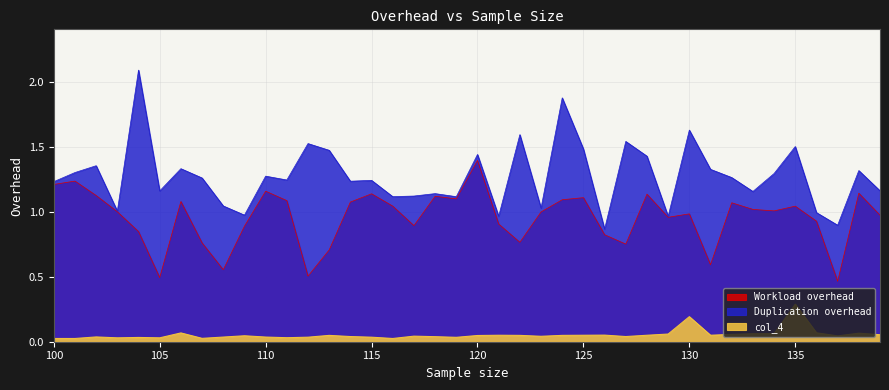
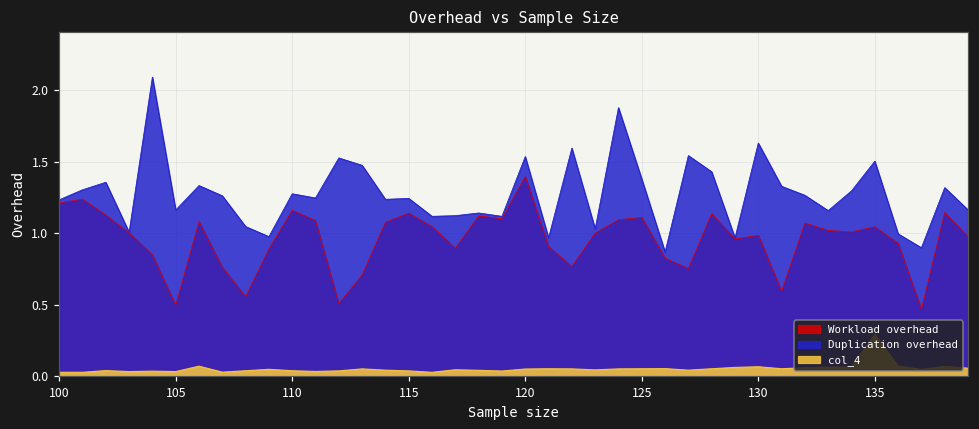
Duplication overhead, 120: 1.44 -> 1.54
Duplication overhead, 125: 1.49 -> 1.38
col_4, 130: 0.19 -> 0.06
